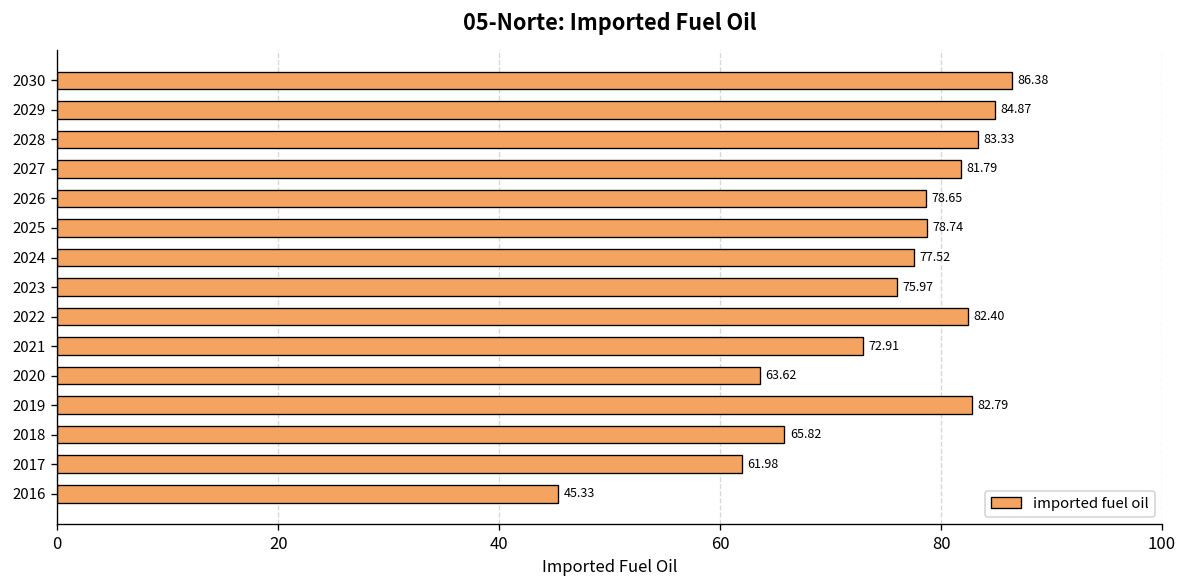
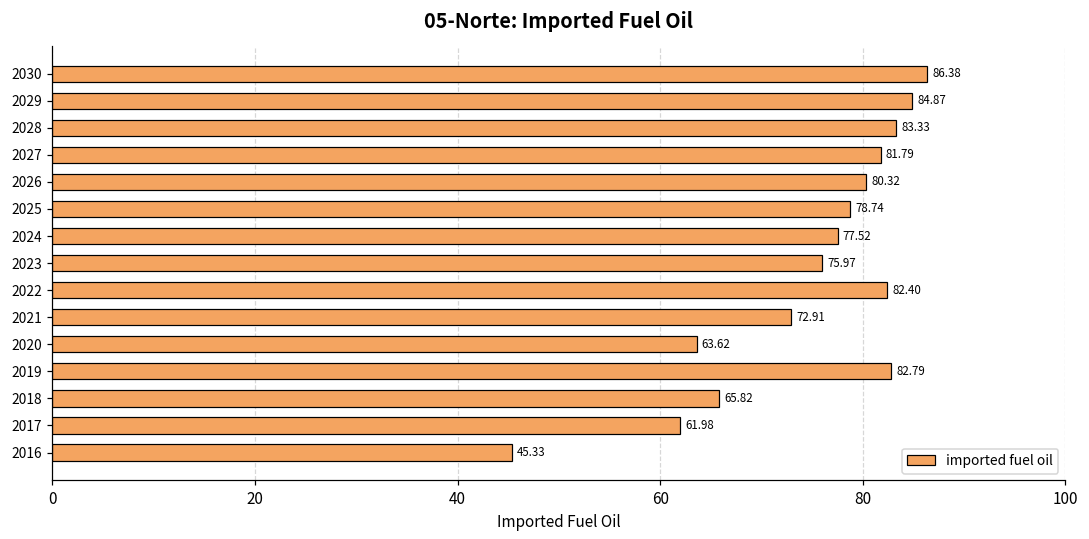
2026: 78.65 -> 80.32
